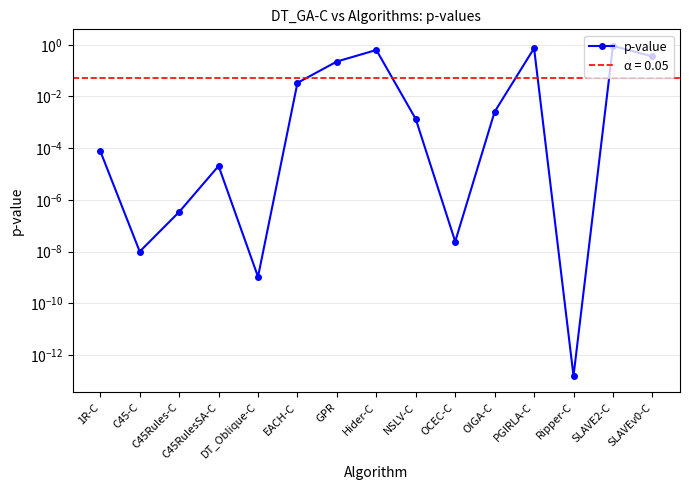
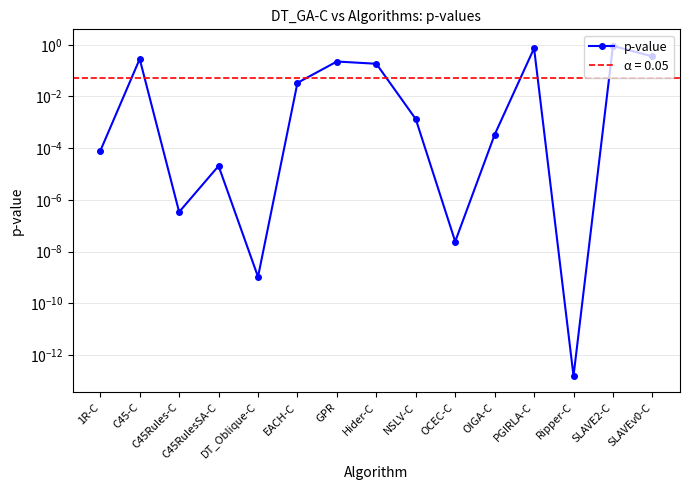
C45-C: 0.000000010 -> 0.3
Hider-C: 0.6 -> 0.2
OIGA-C: 0.003 -> 0.0003
